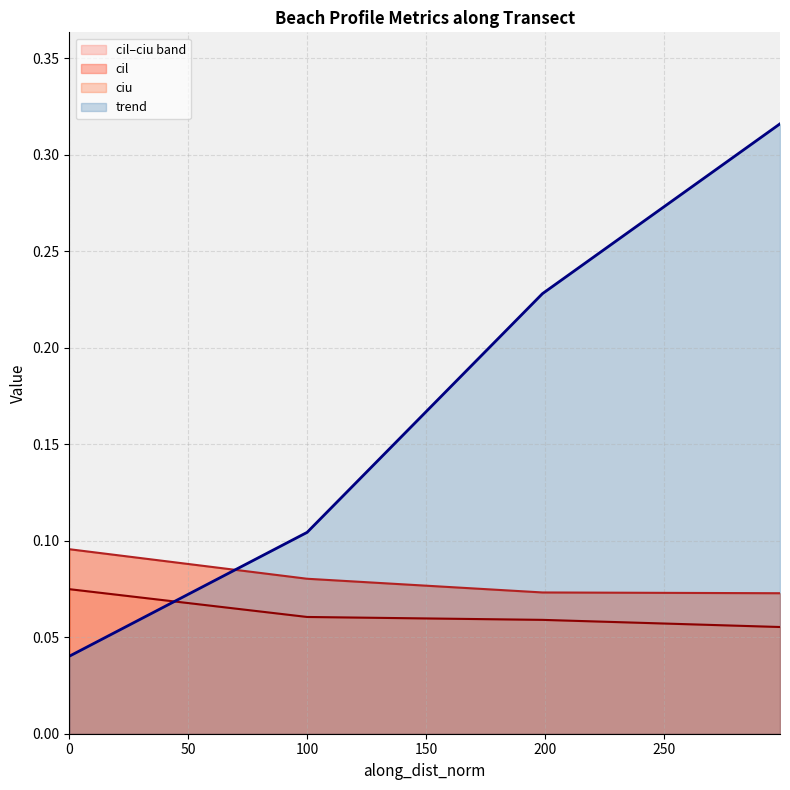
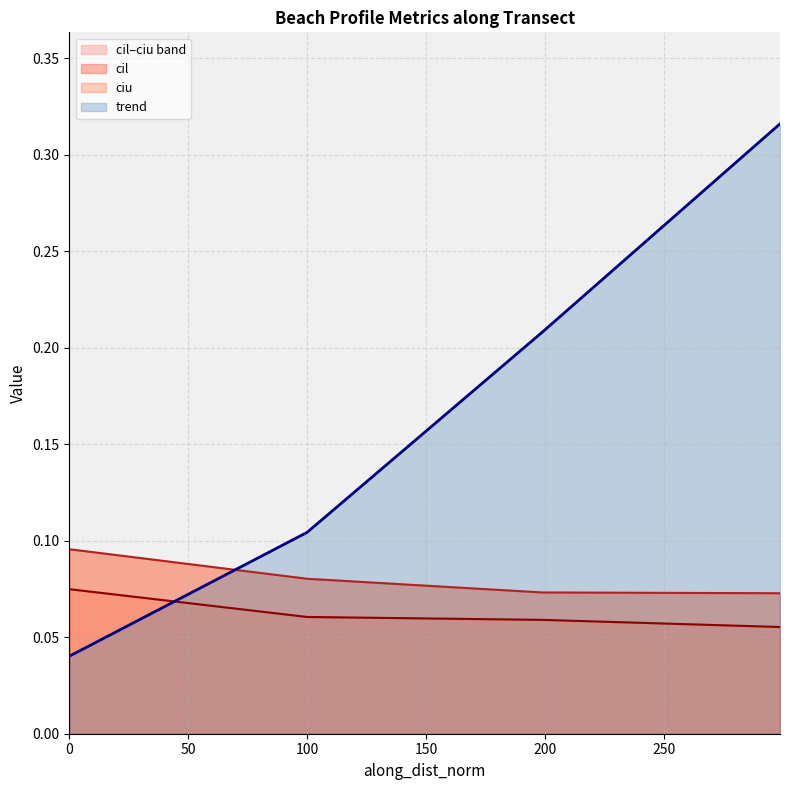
trend, 200: 0.228 -> 0.208
